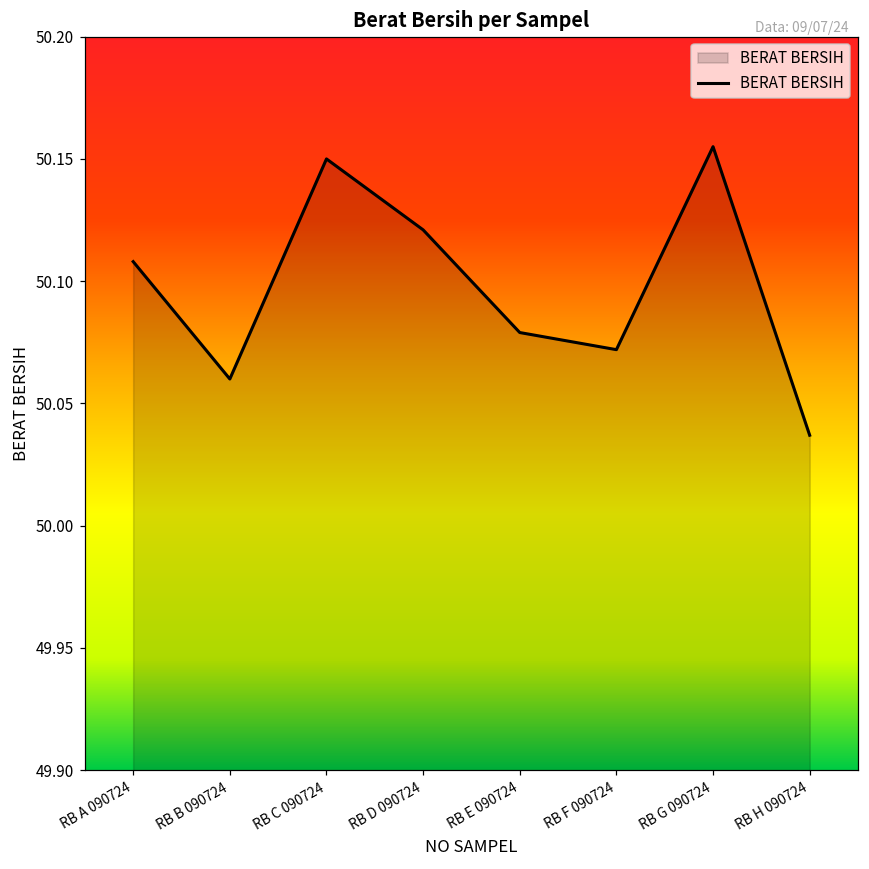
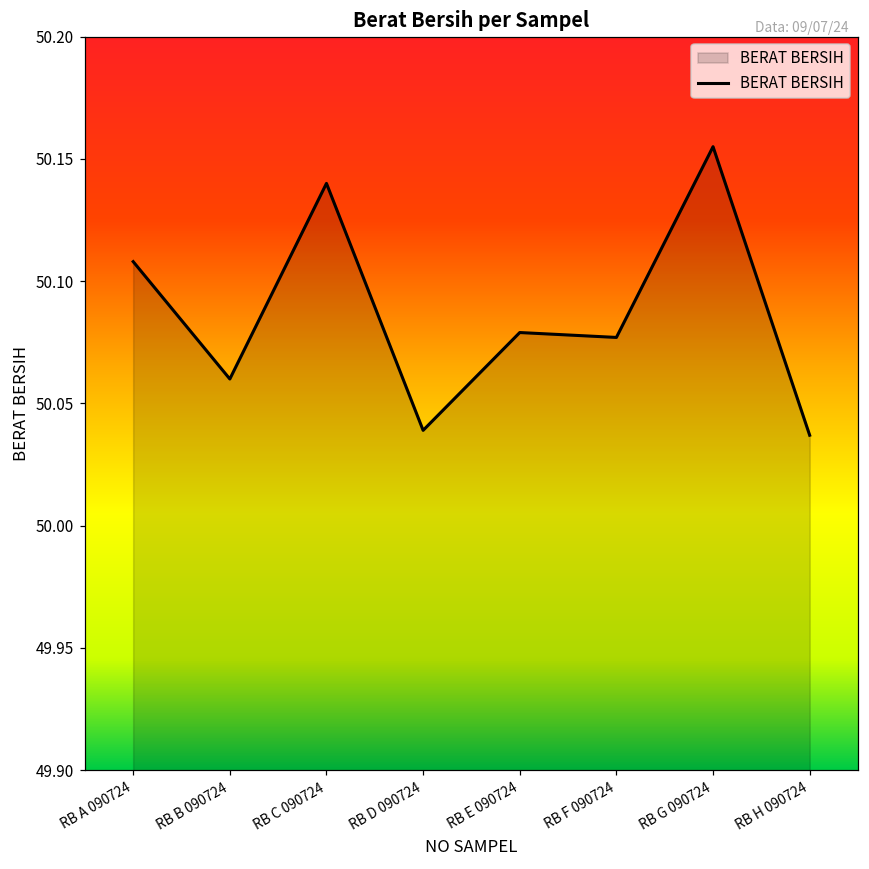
RB C 090724: 50.15 -> 50.14
RB D 090724: 50.121 -> 50.039
RB F 090724: 50.072 -> 50.077
